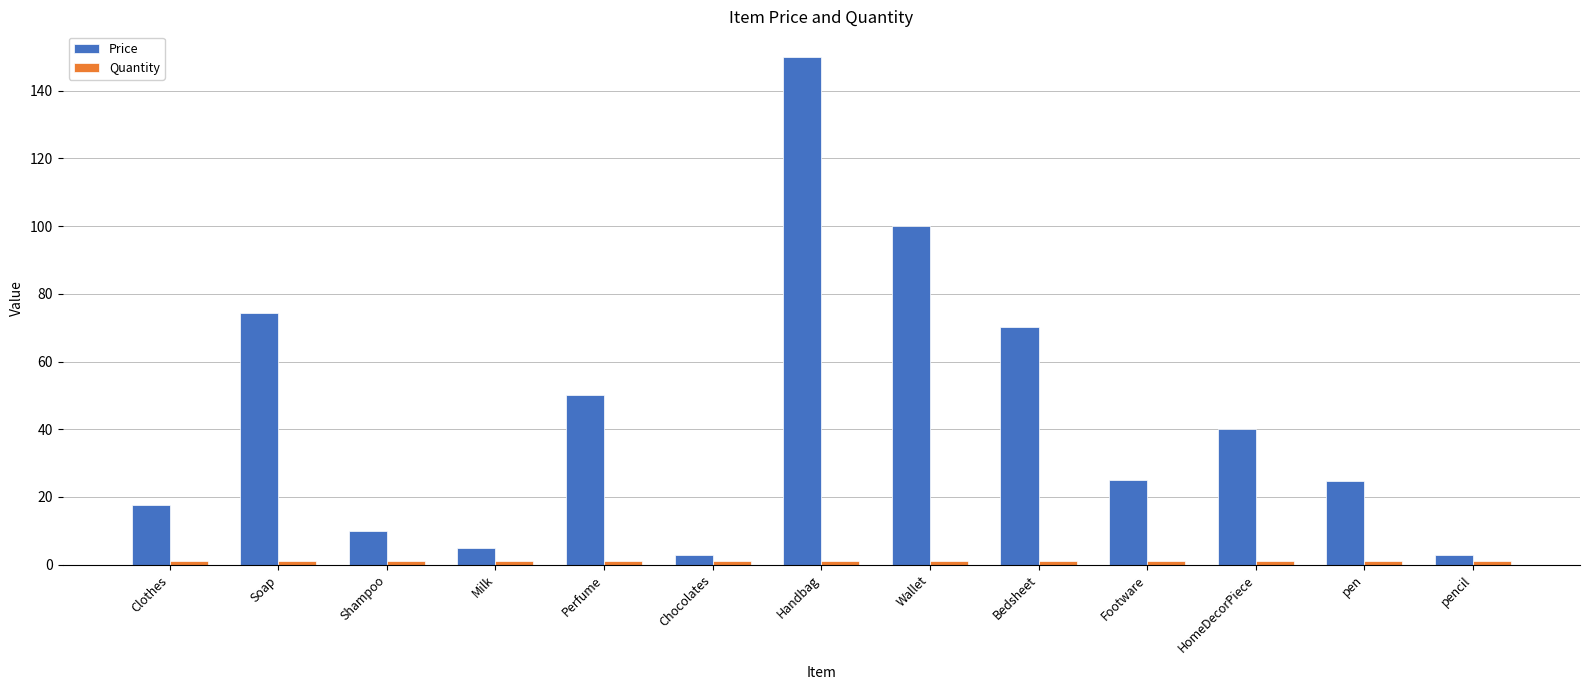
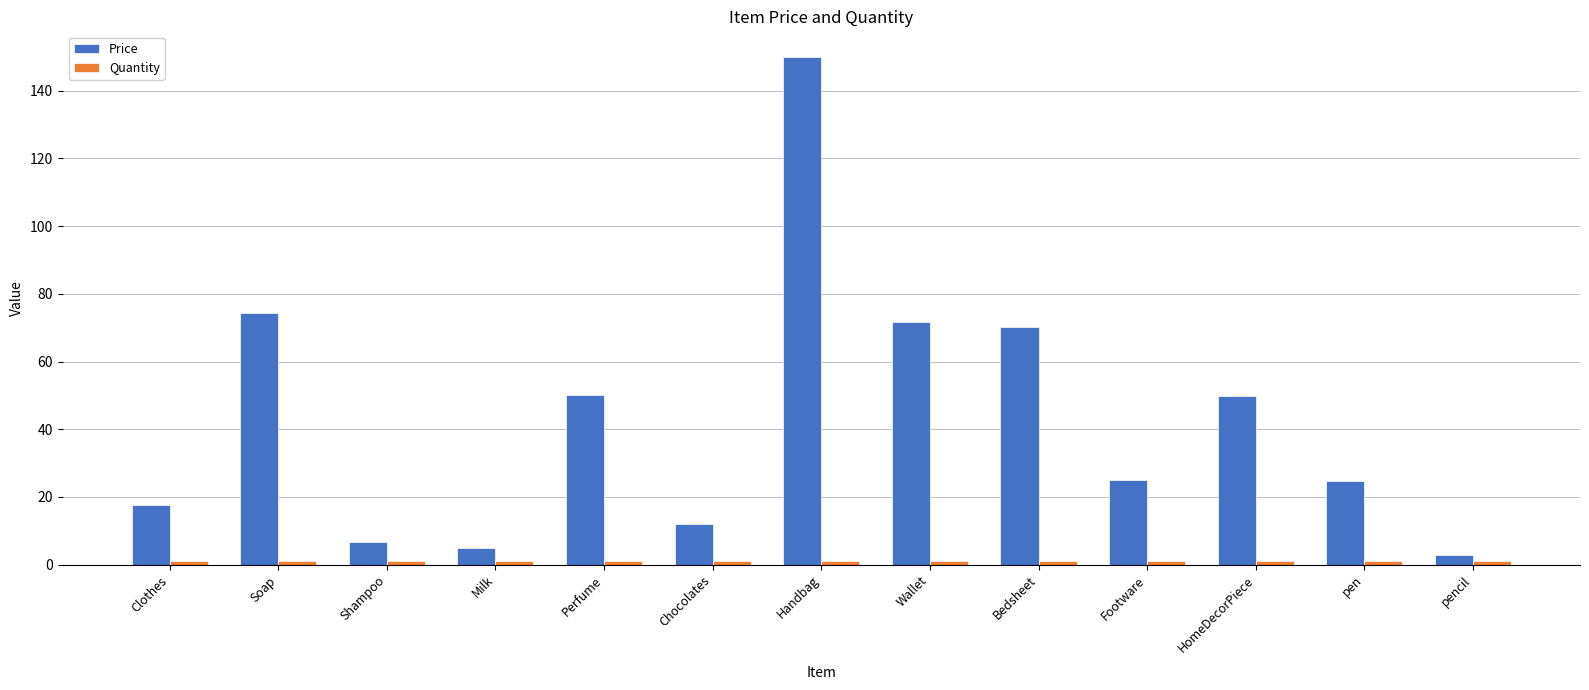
Price, Shampoo: 10 -> 7
Price, Chocolates: 3 -> 12
Price, Wallet: 100 -> 72
Price, HomeDecorPiece: 40 -> 50
